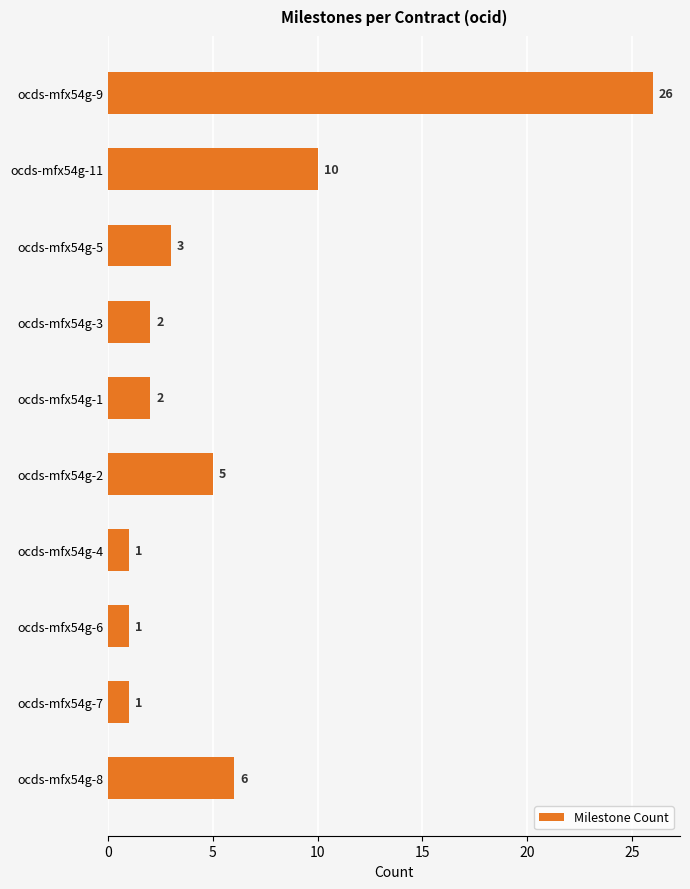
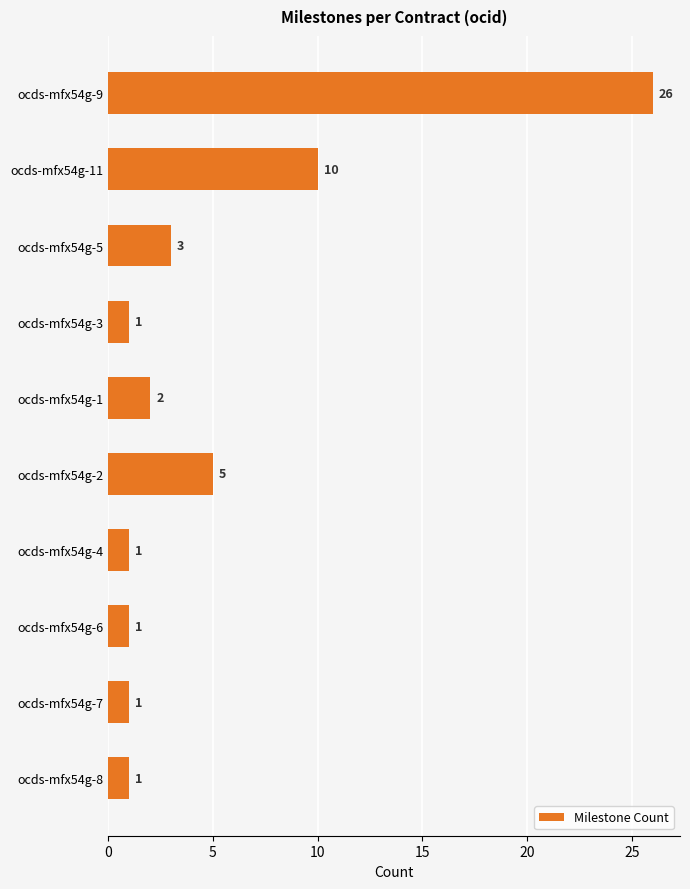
ocds-mfx54g-3: 2 -> 1
ocds-mfx54g-8: 6 -> 1
